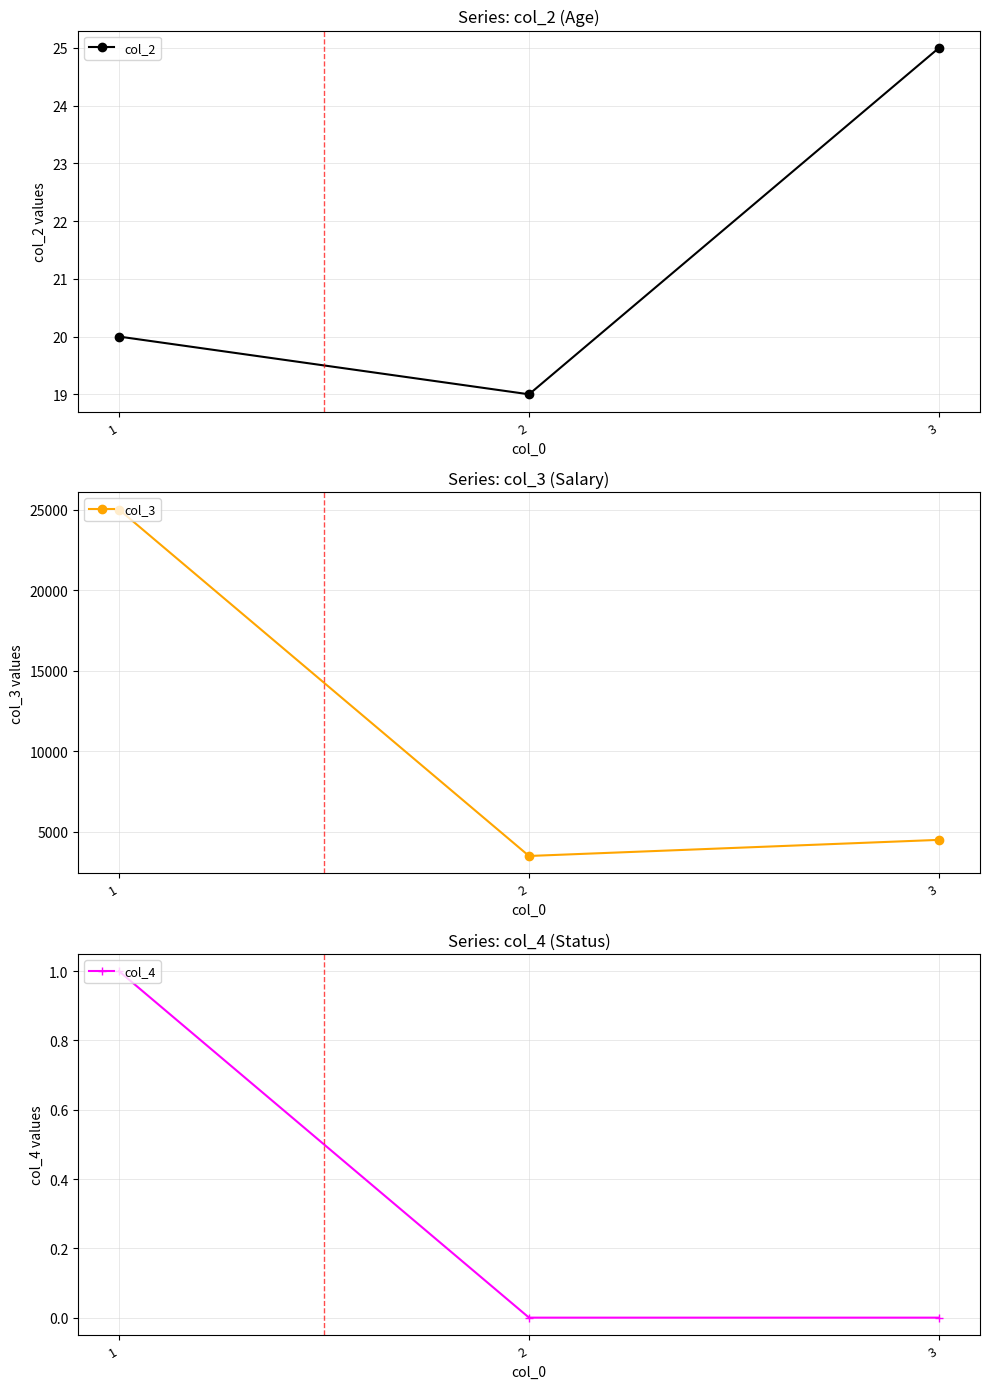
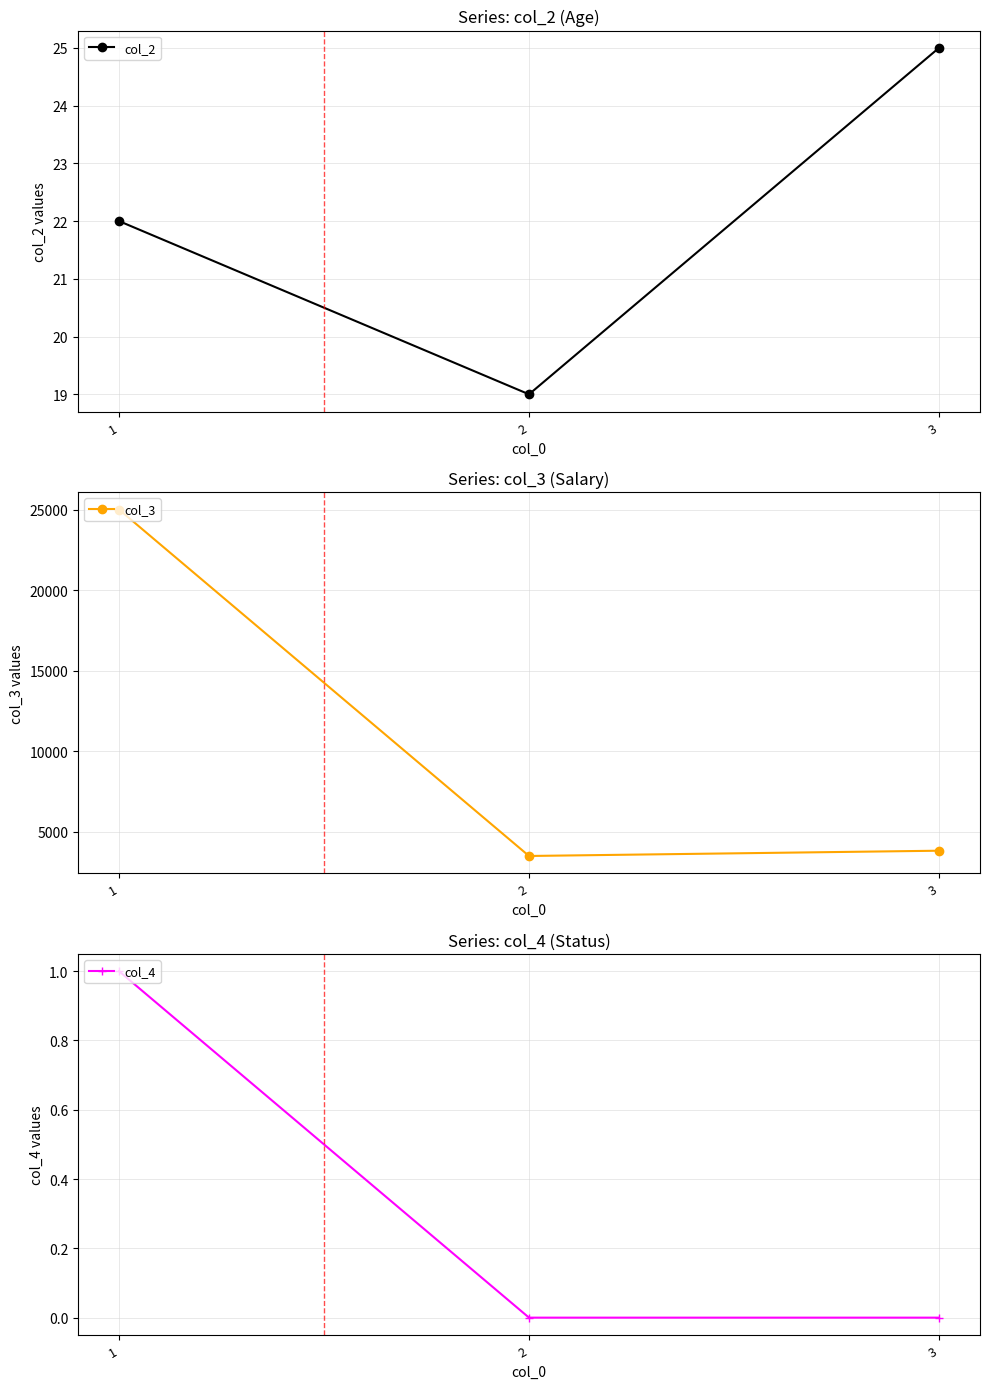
Series: col_2 (Age), 1: 20 -> 22
Series: col_3 (Salary), 3: 4500 -> 3800
